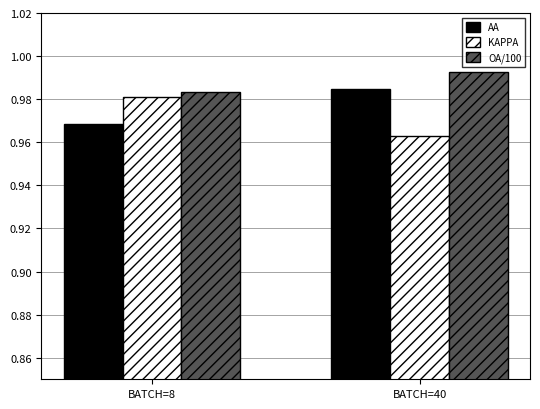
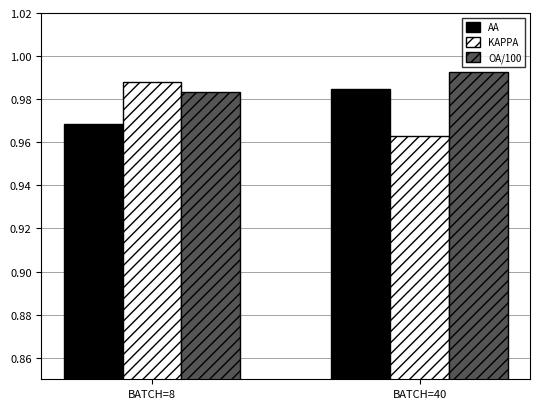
KAPPA, BATCH=8: 0.981 -> 0.988
